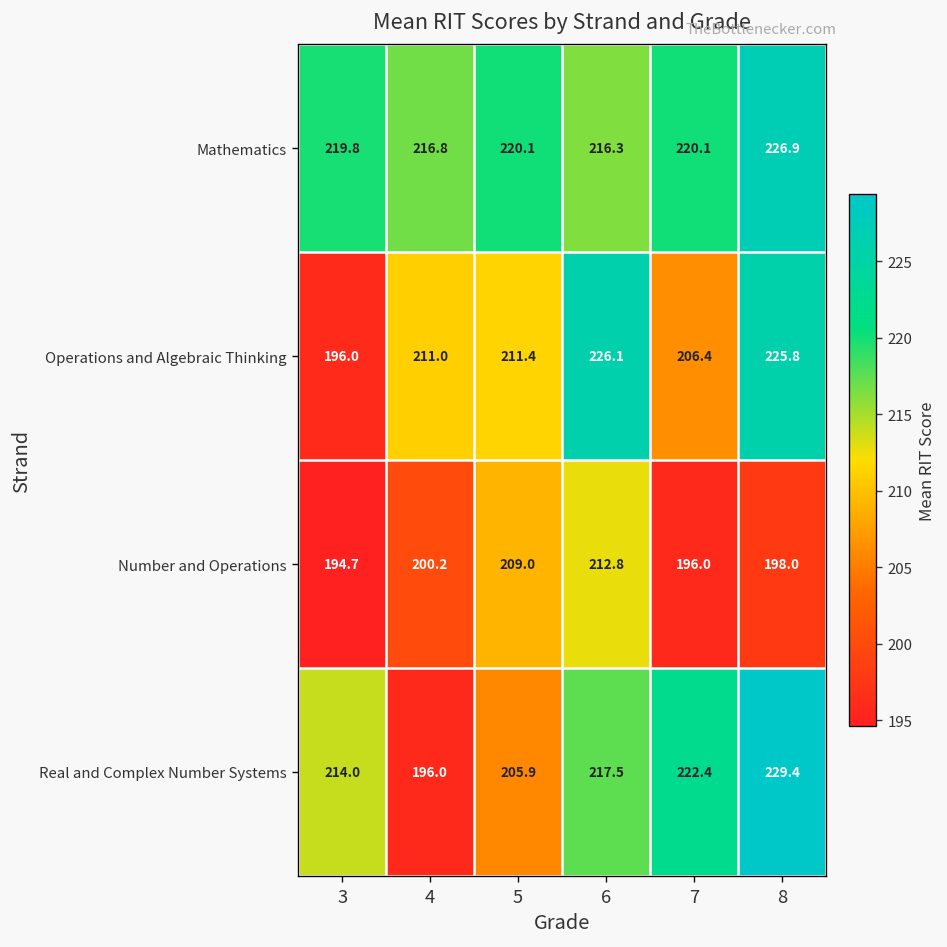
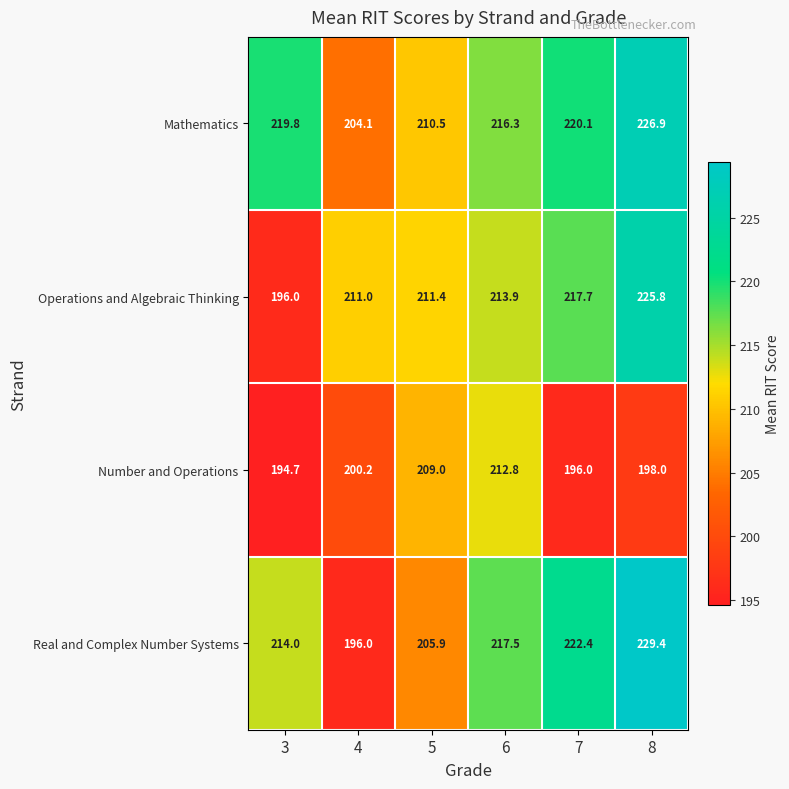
Mathematics, 4: 216.8 -> 204.1
Mathematics, 5: 220.1 -> 210.5
Operations and Algebraic Thinking, 6: 226.1 -> 213.9
Operations and Algebraic Thinking, 7: 206.4 -> 217.7
